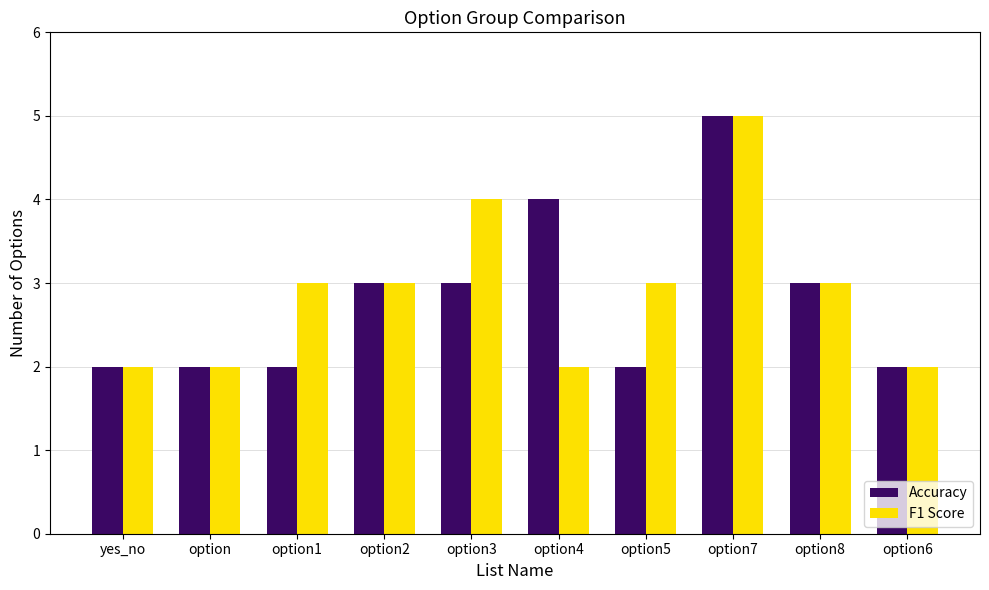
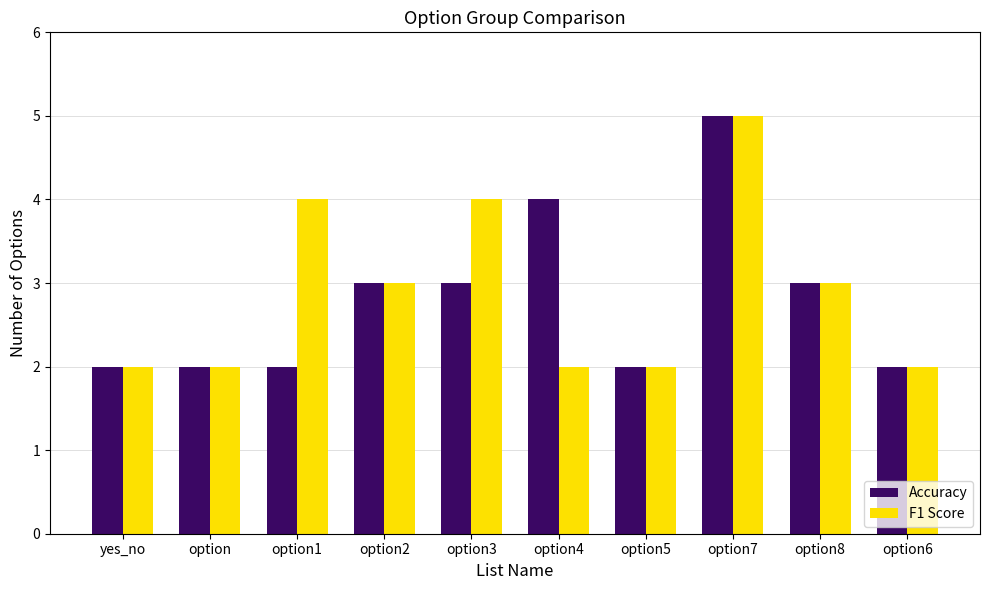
F1 Score, option1: 3 -> 4
F1 Score, option5: 3 -> 2
